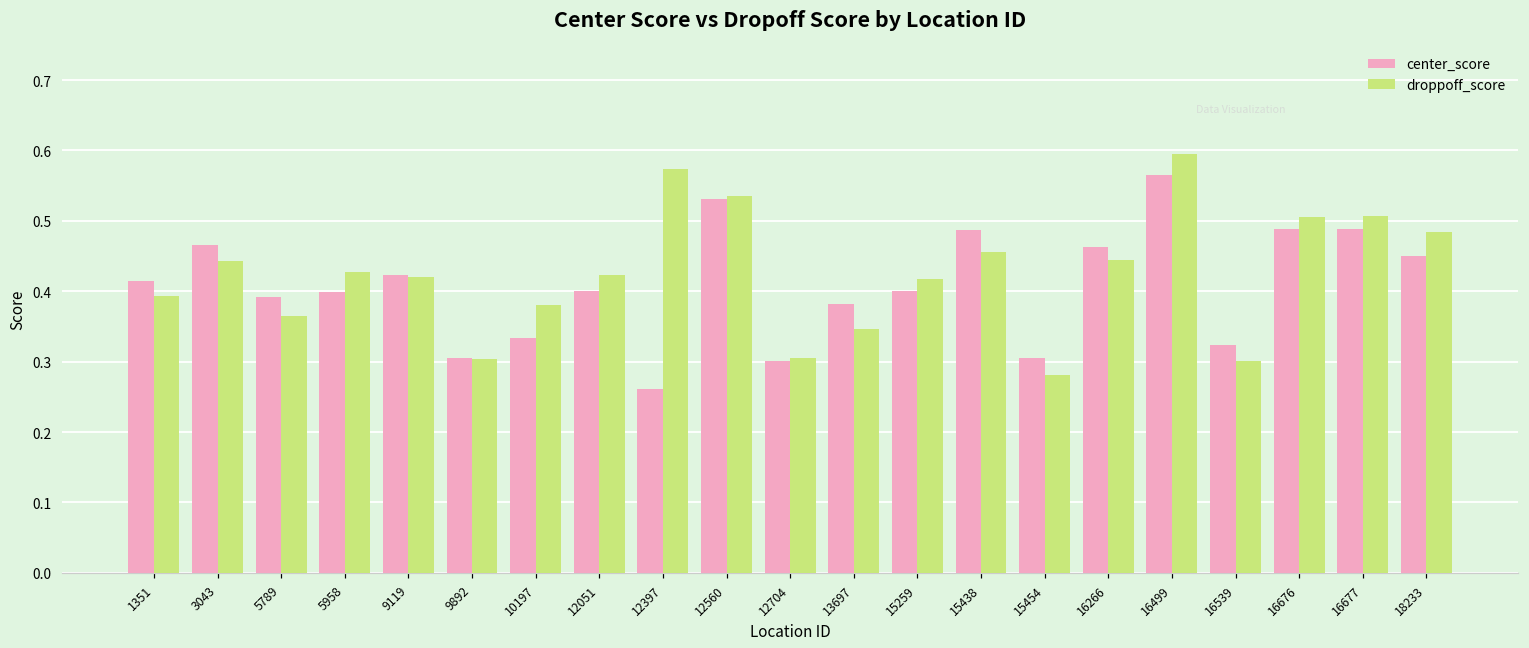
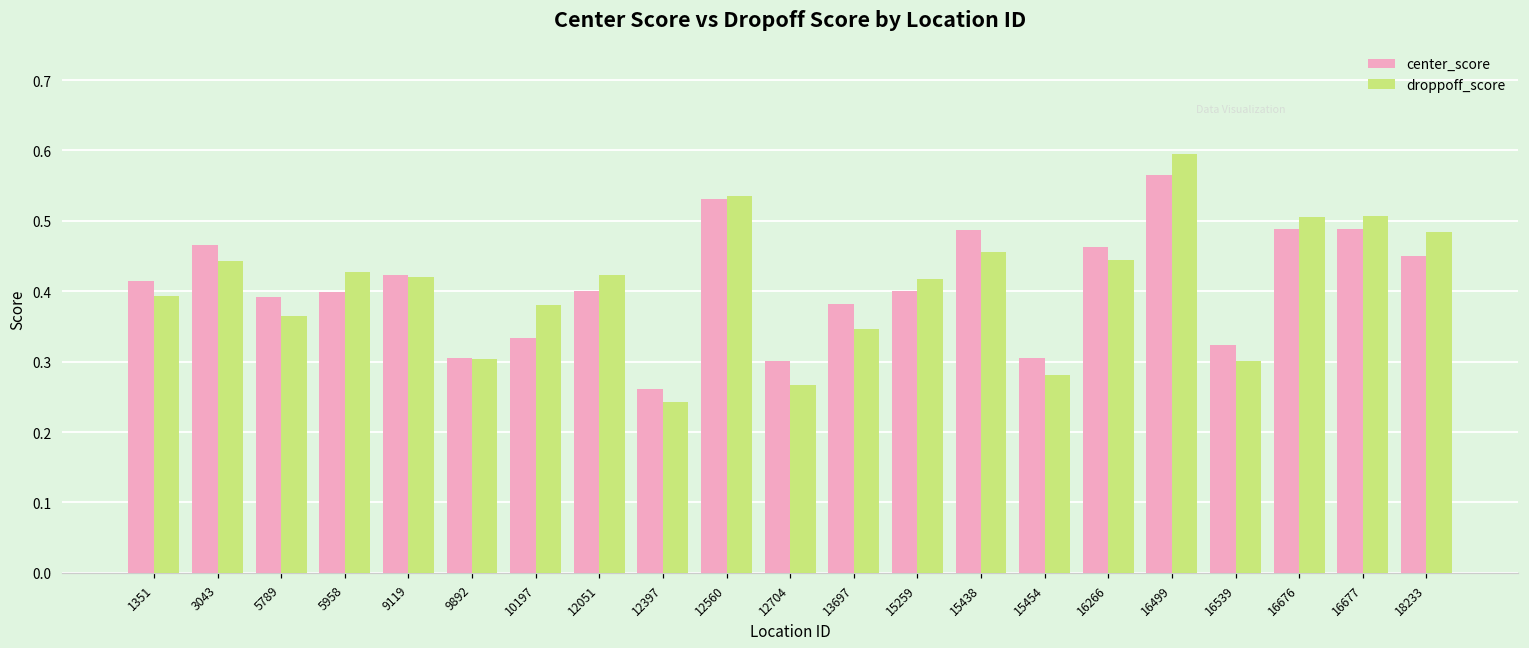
droppoff_score, 12397: 0.57 -> 0.24
droppoff_score, 12704: 0.30 -> 0.27
